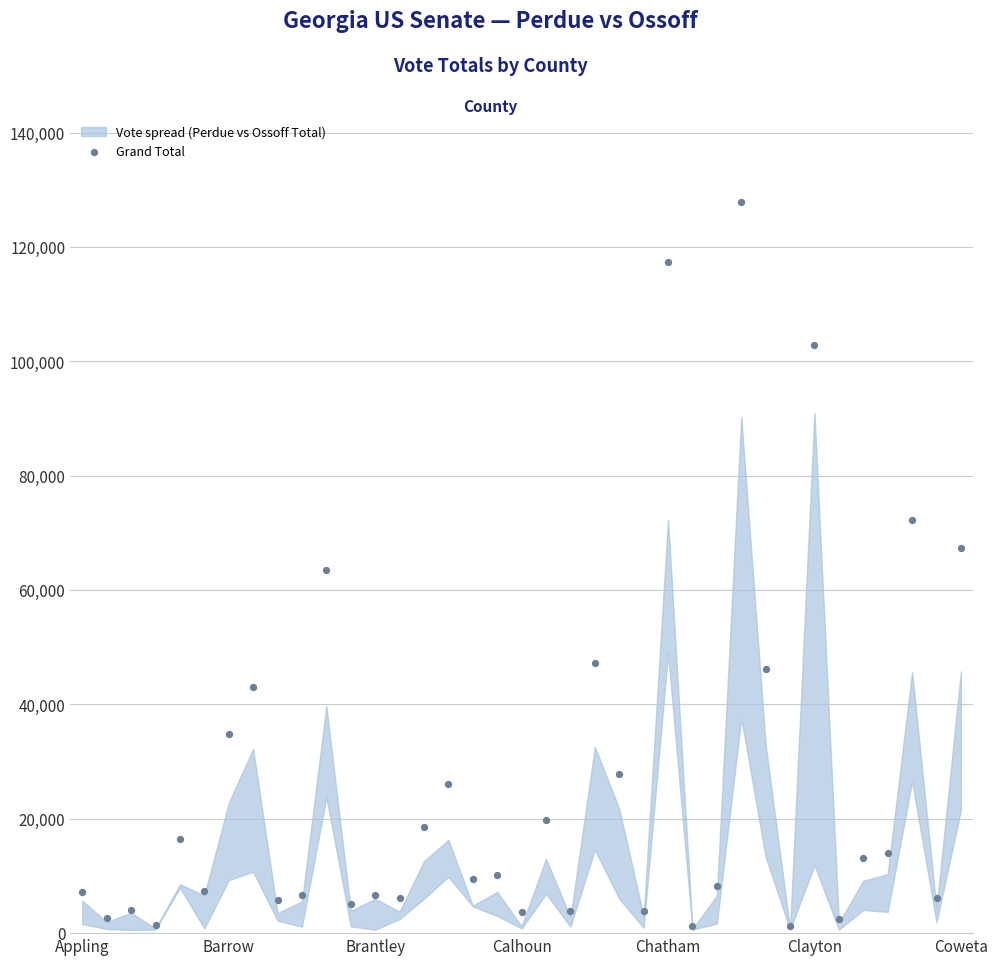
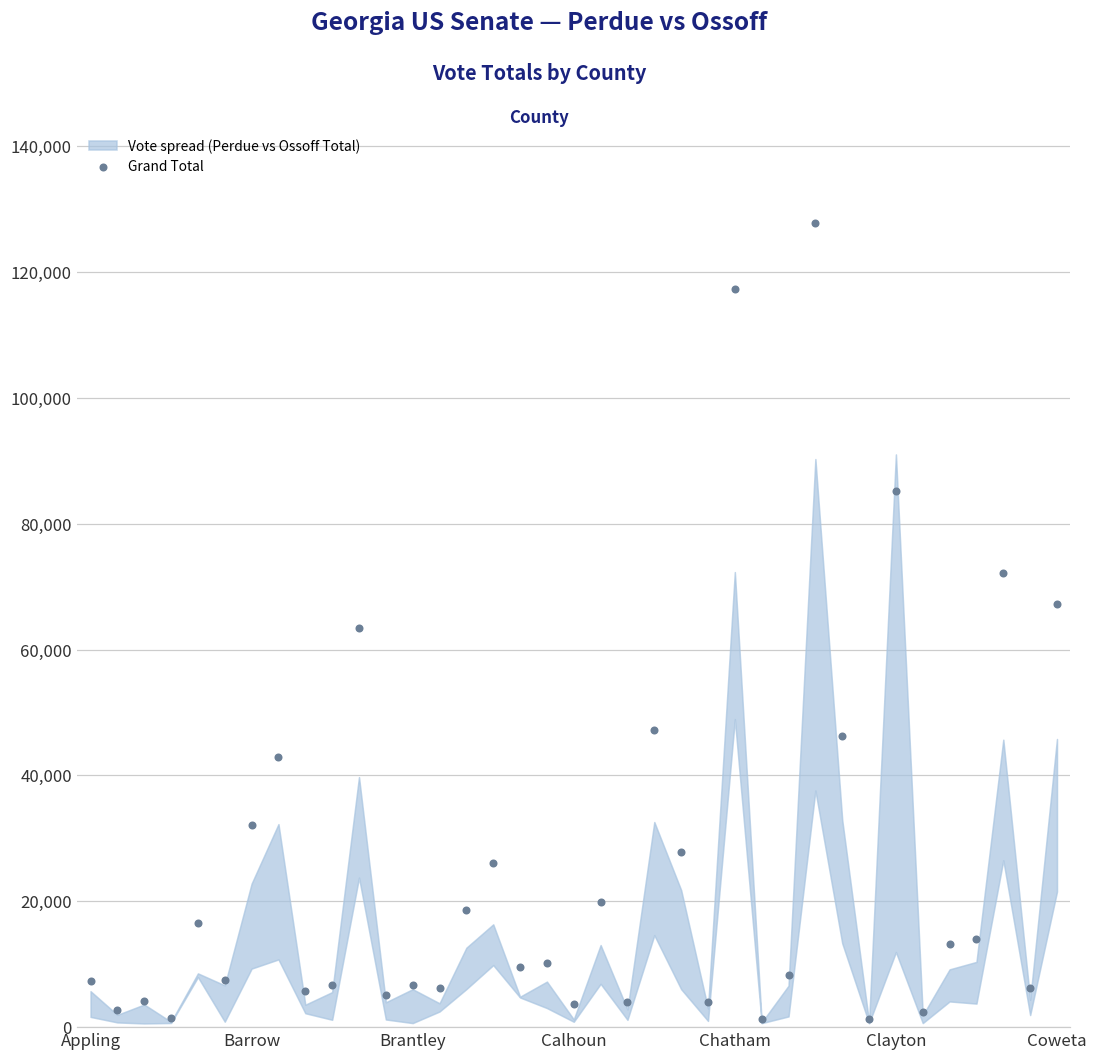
Grand Total, Barrow: 35,000 -> 32,000
Grand Total, Clayton: 103,000 -> 85,000
